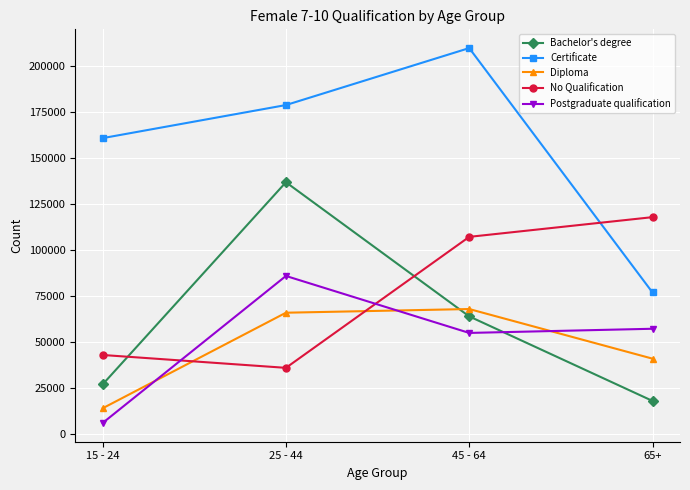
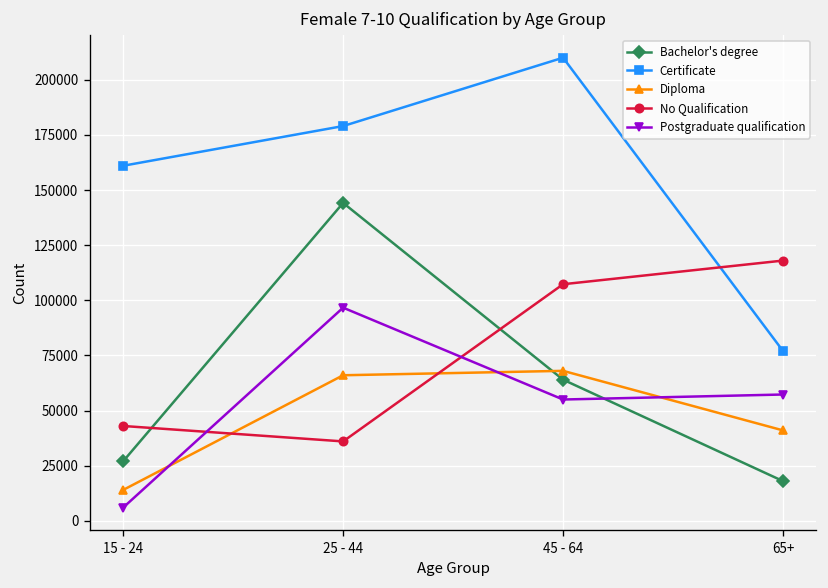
Bachelor's degree, 25 - 44: 137000 -> 144000
Postgraduate qualification, 25 - 44: 86000 -> 97000
